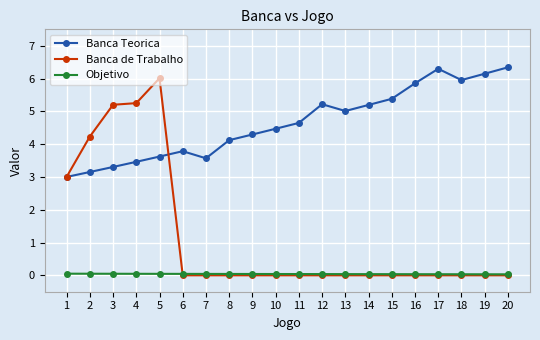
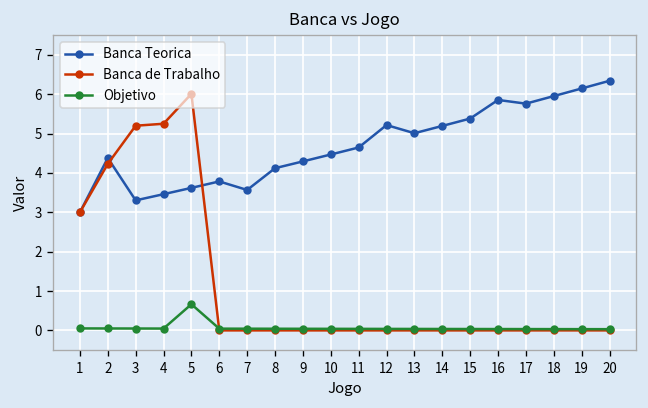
Banca Teorica, 2: 3.2 -> 4.4
Objetivo, 5: 0.0 -> 0.7
Banca Teorica, 17: 6.3 -> 5.8
